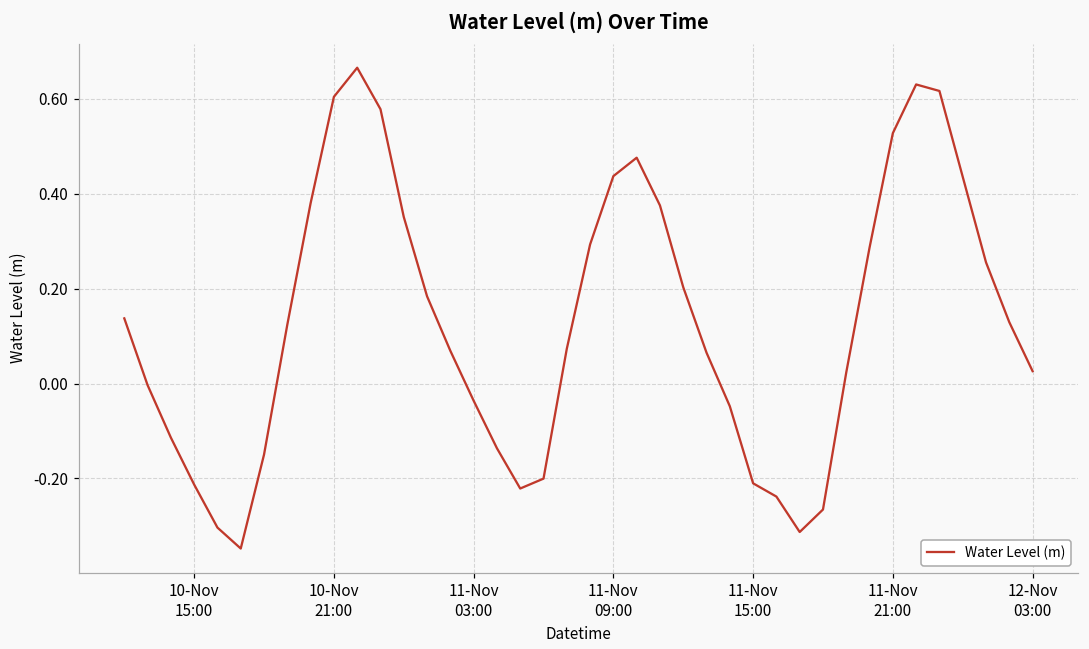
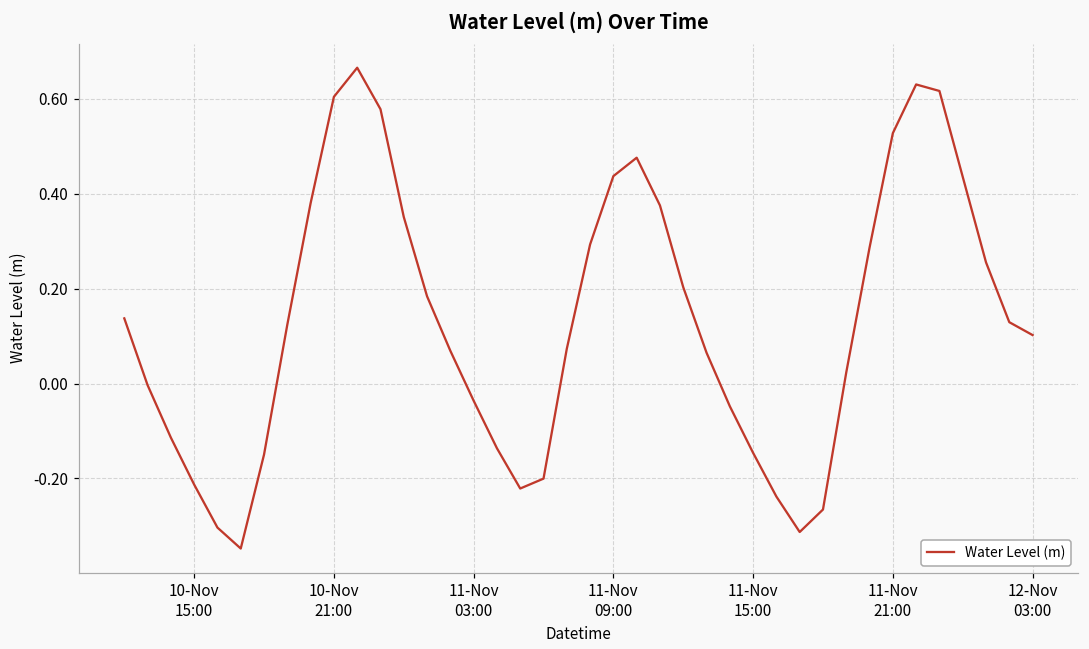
11-Nov 15:00: -0.21 -> -0.15
12-Nov 03:00: 0.03 -> 0.10
